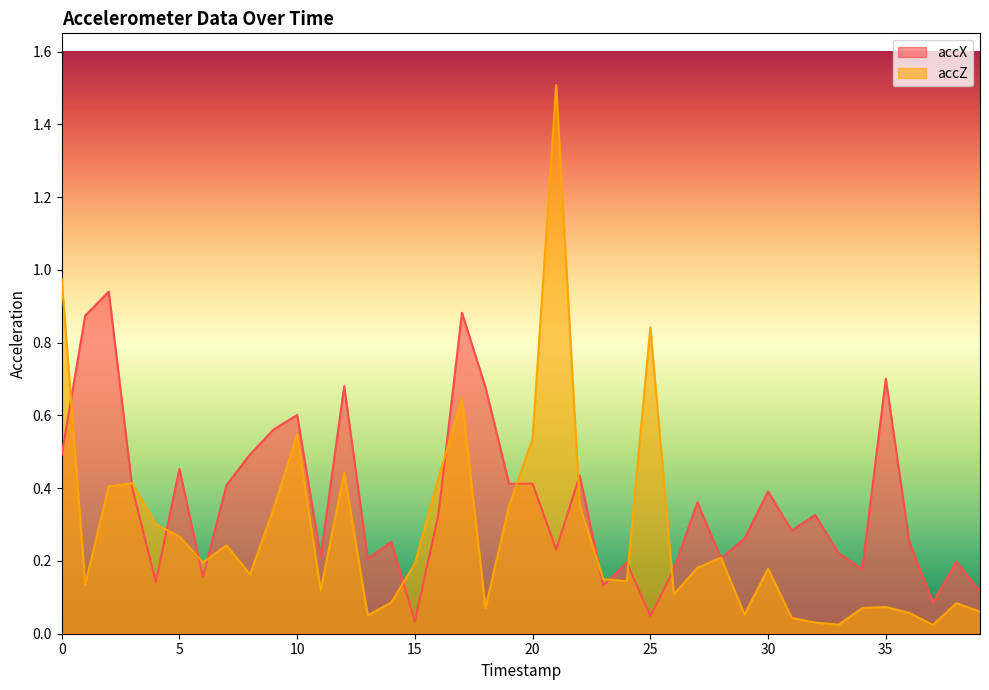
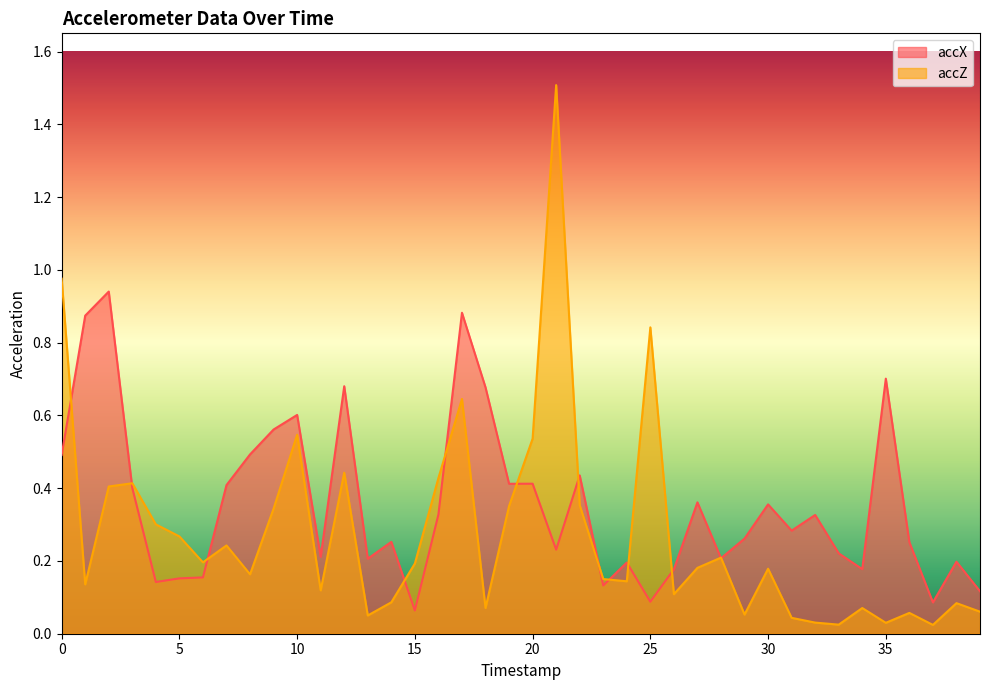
accX, 5: 0.45 -> 0.15
accX, 15: 0.03 -> 0.06
accX, 25: 0.05 -> 0.09
accX, 30: 0.39 -> 0.36
accZ, 35: 0.07 -> 0.03
